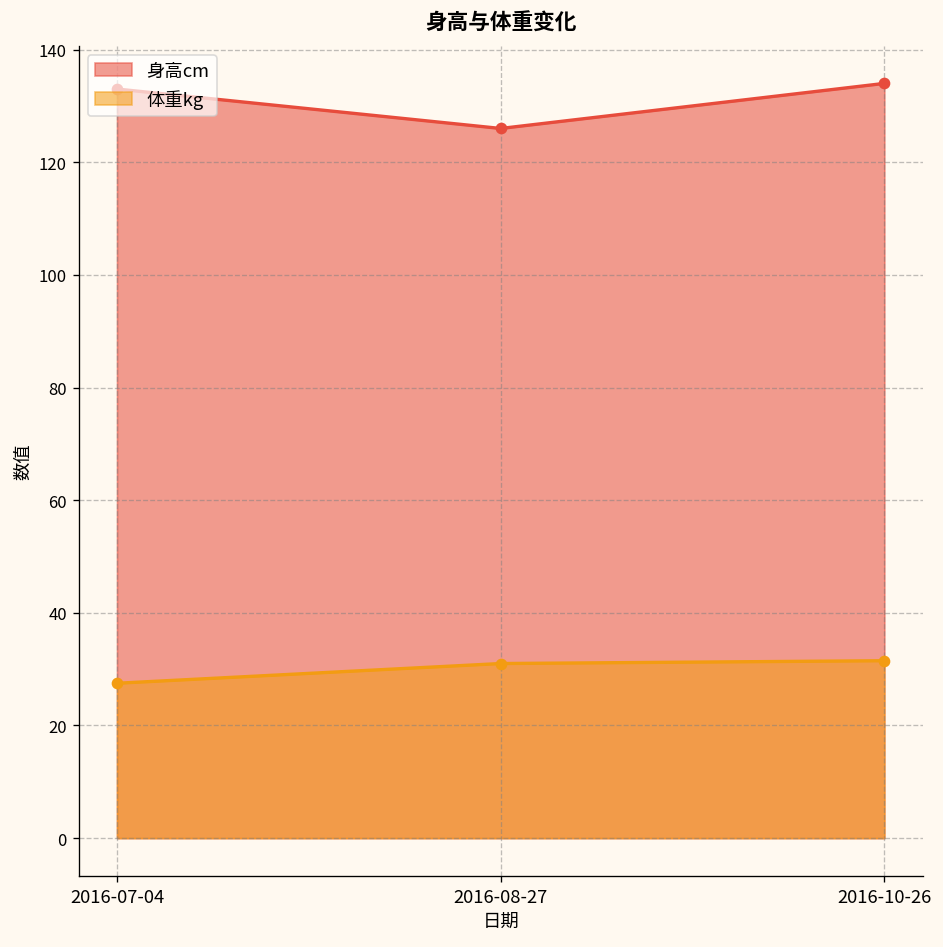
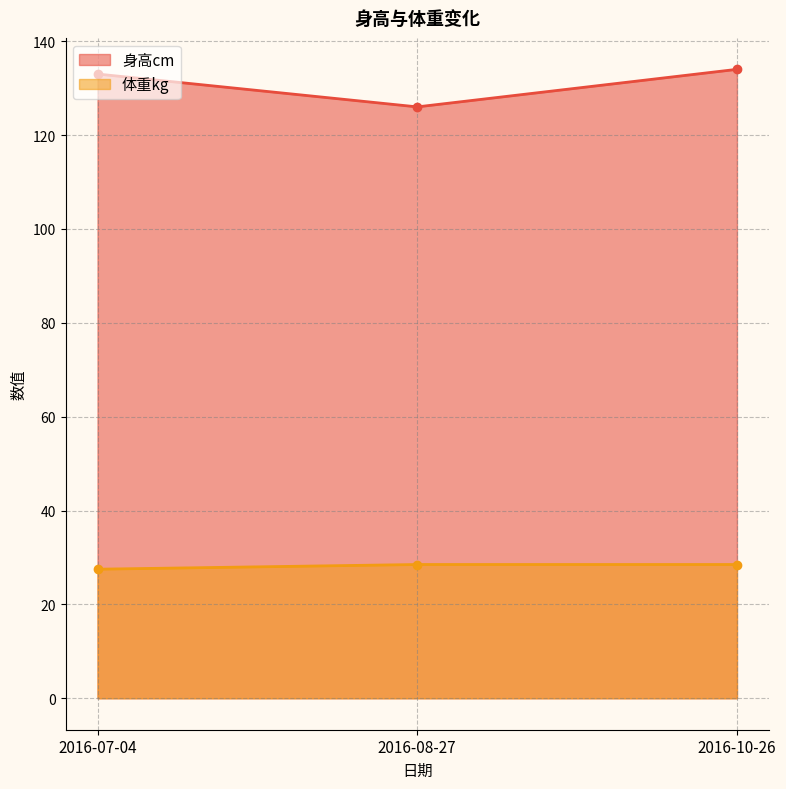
体重kg, 2016-08-27: 31 -> 29
体重kg, 2016-10-26: 32 -> 29
